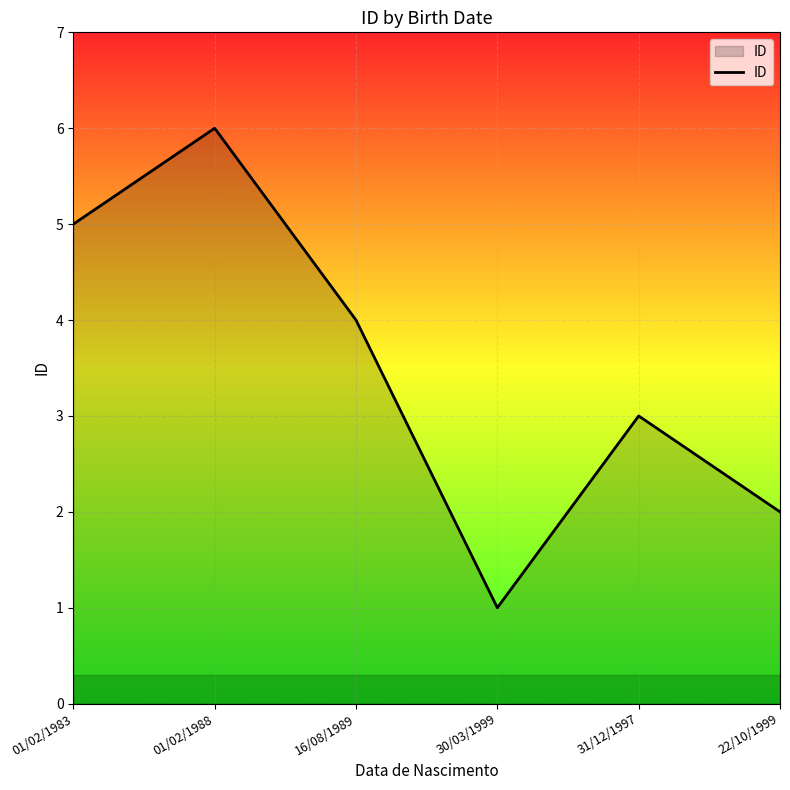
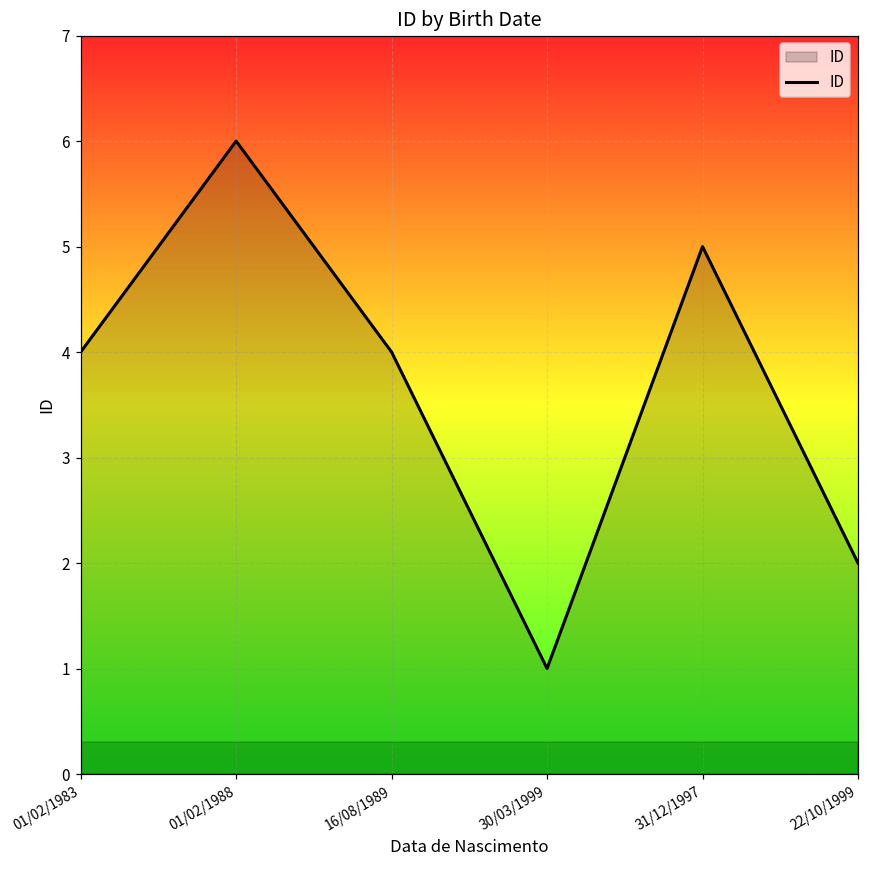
01/02/1983: 5 -> 4
31/12/1997: 3 -> 5
